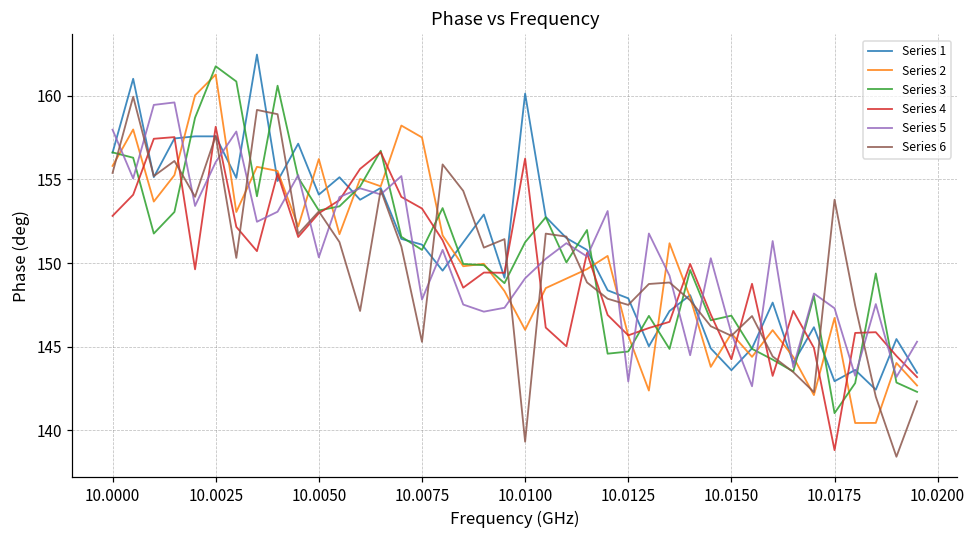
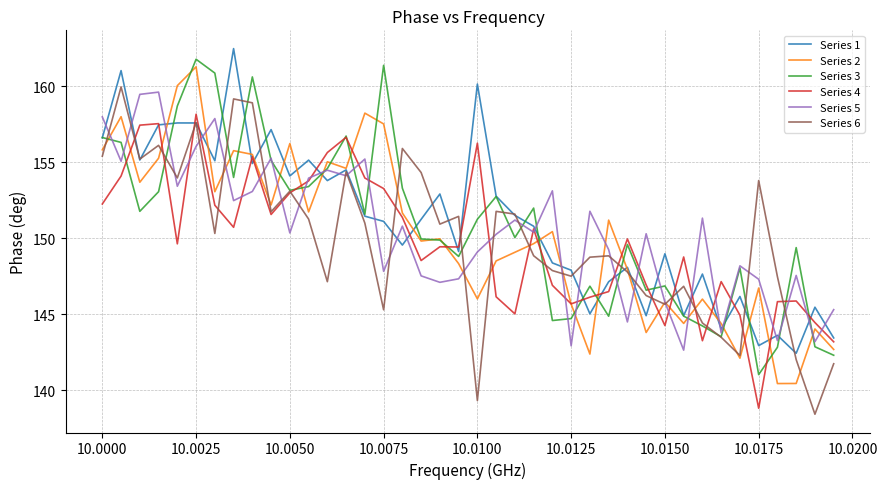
Series 4, 10.0000: 152.8 -> 152.2
Series 3, 10.0075: 150.8 -> 161.4
Series 1, 10.0150: 143.6 -> 149.0
